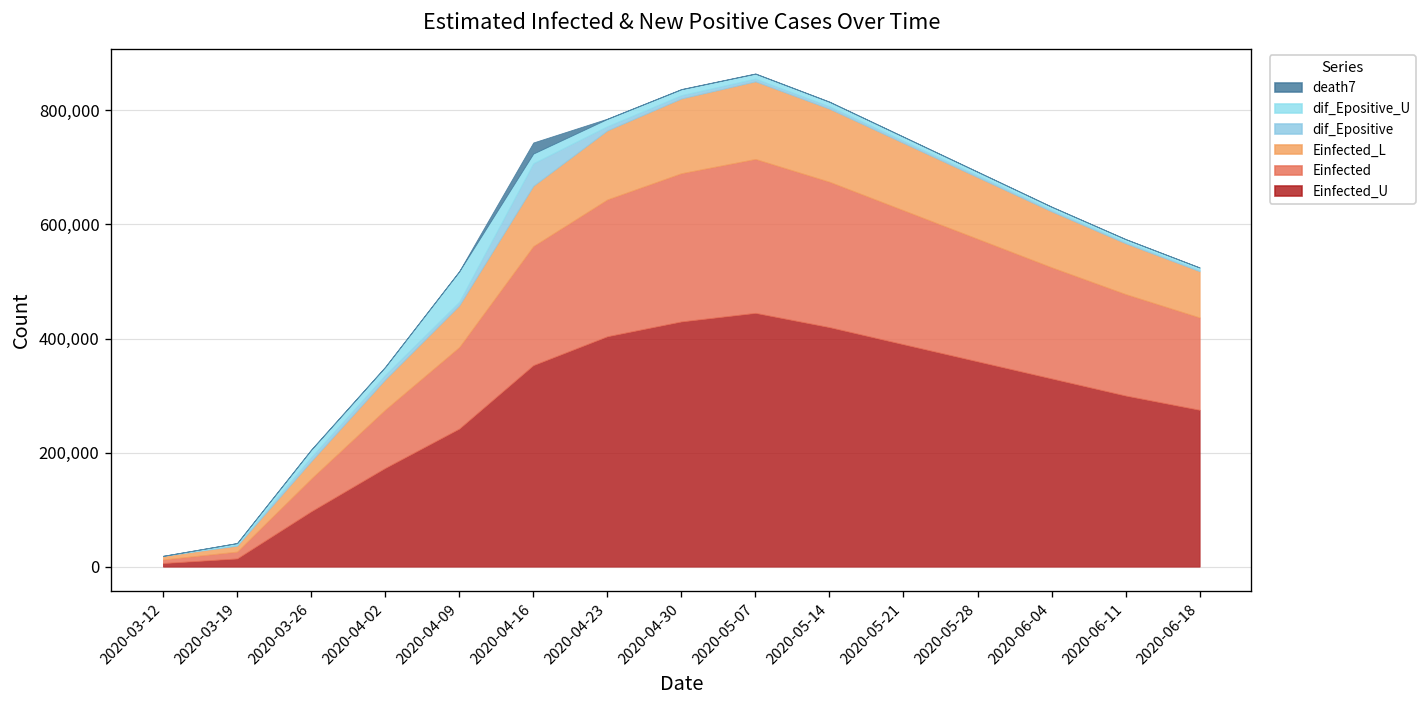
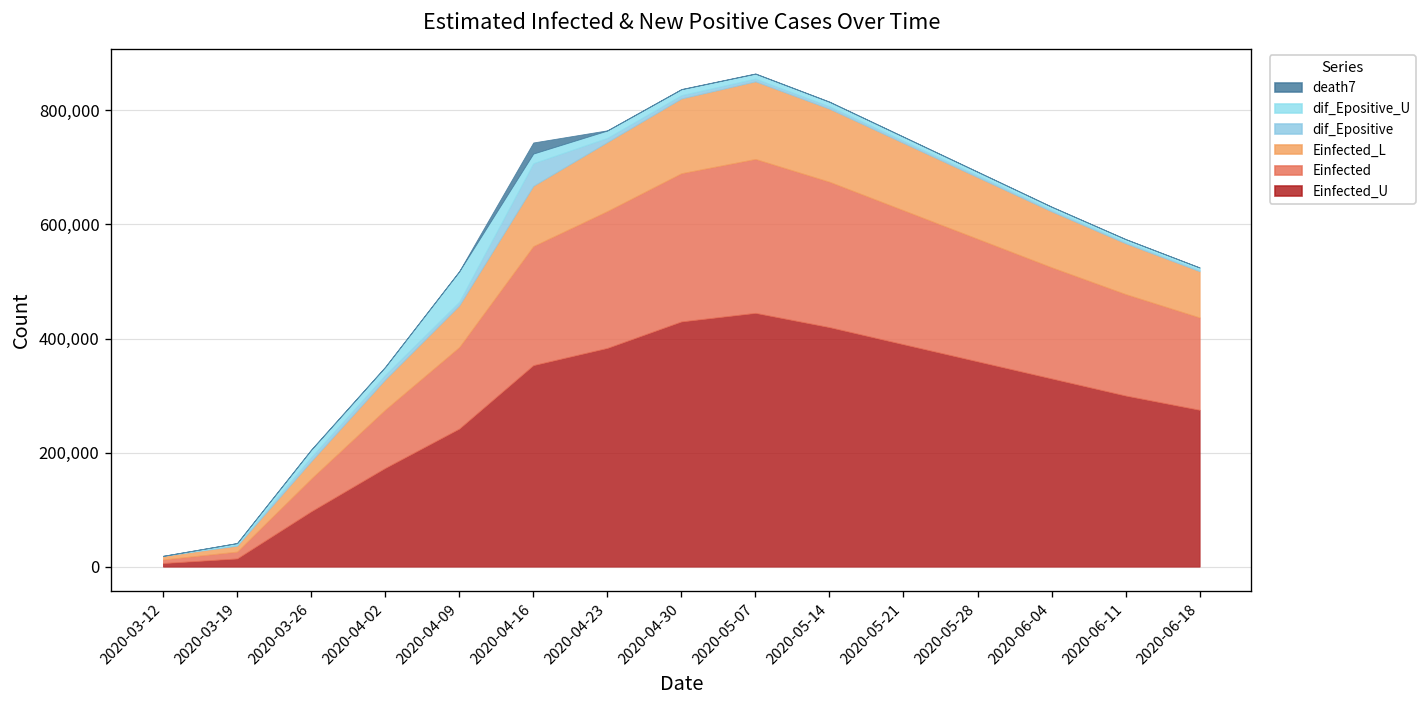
Einfected_U, 2020-04-23: 400,000 -> 380,000
